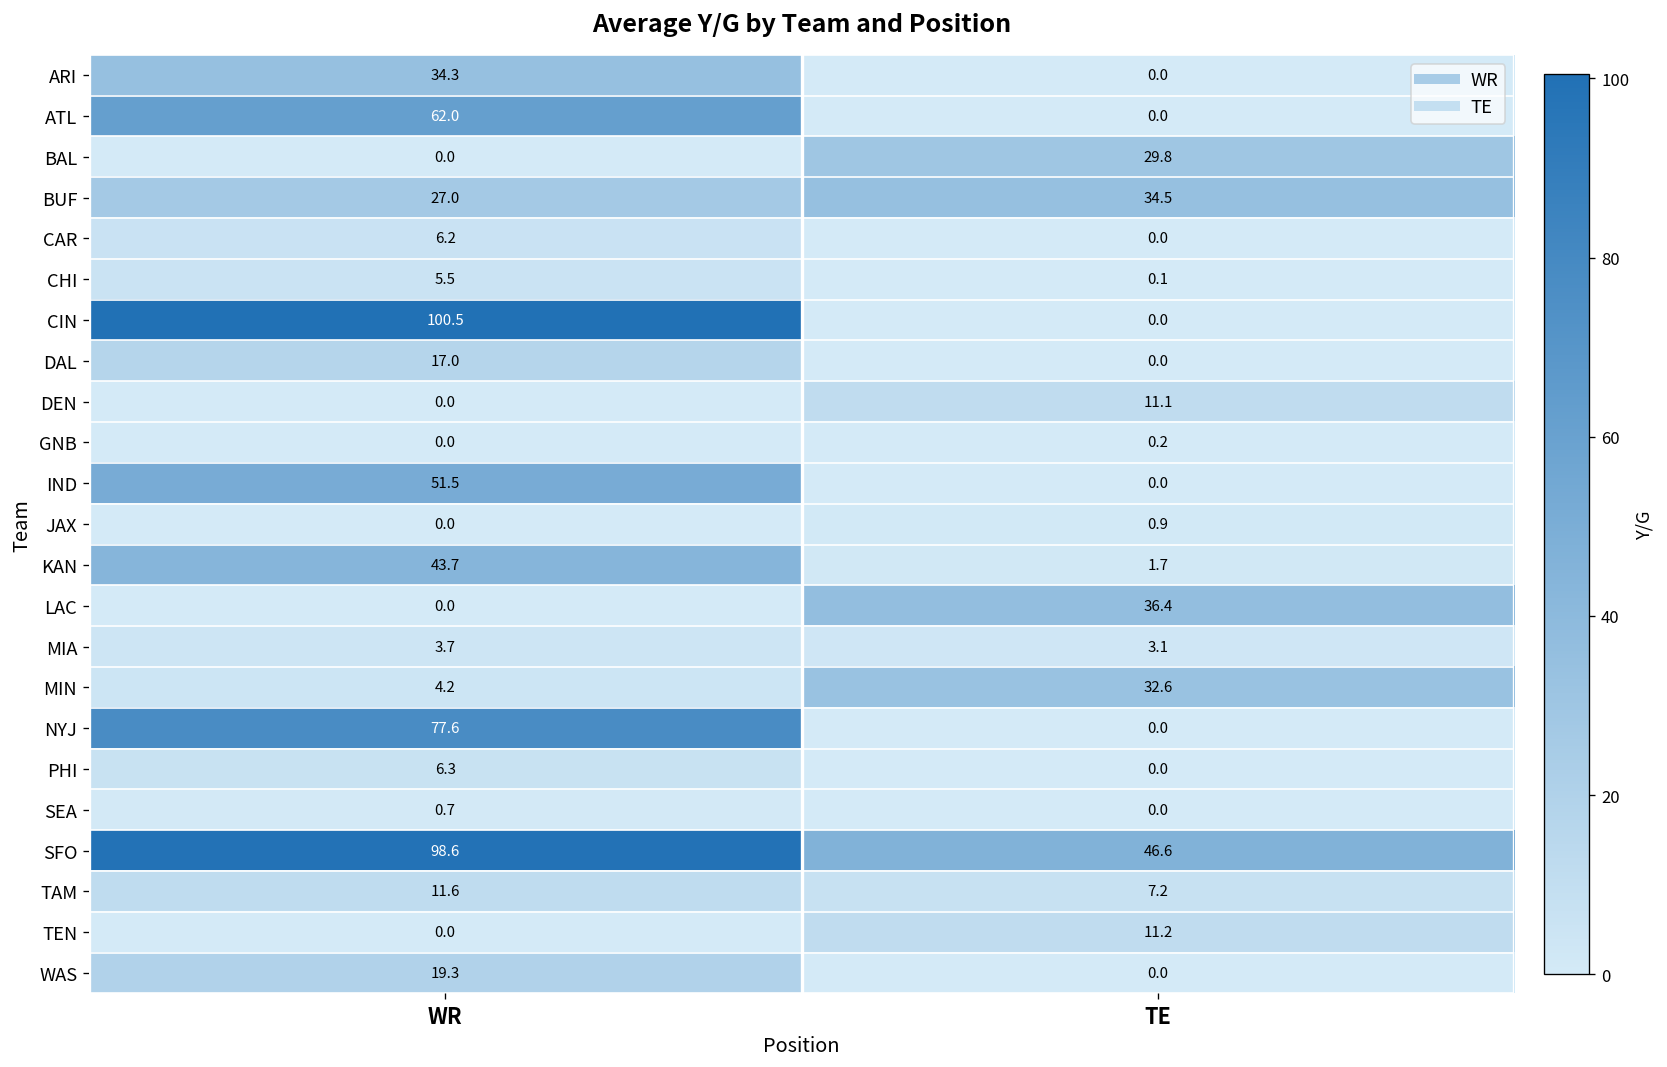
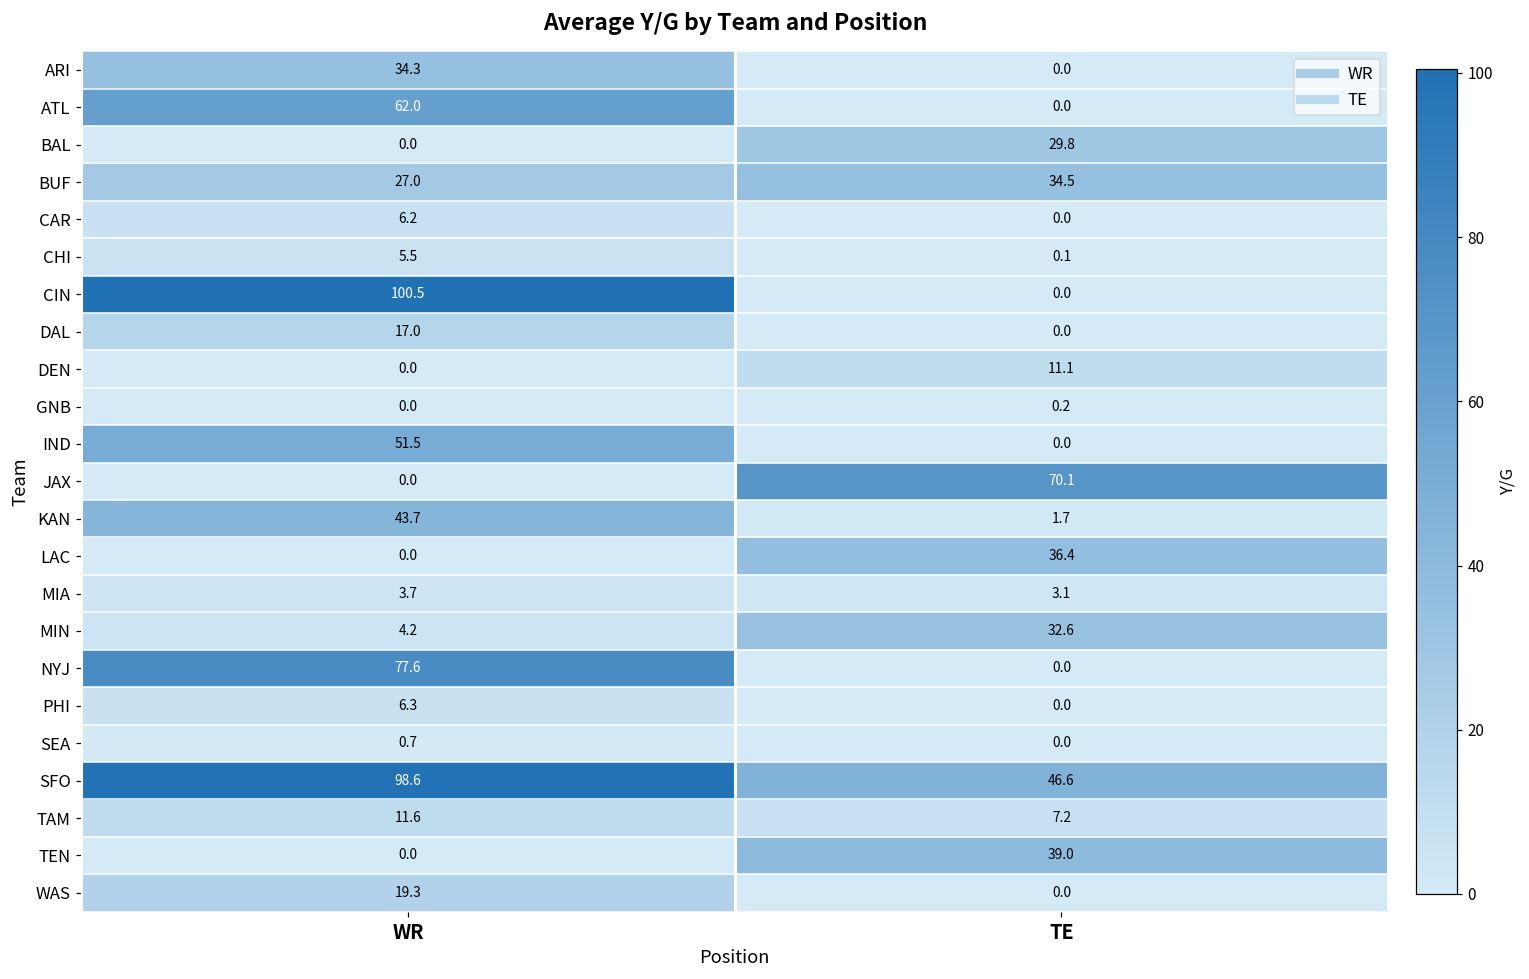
JAX, TE: 0.9 -> 70.1
TEN, TE: 11.2 -> 39.0
